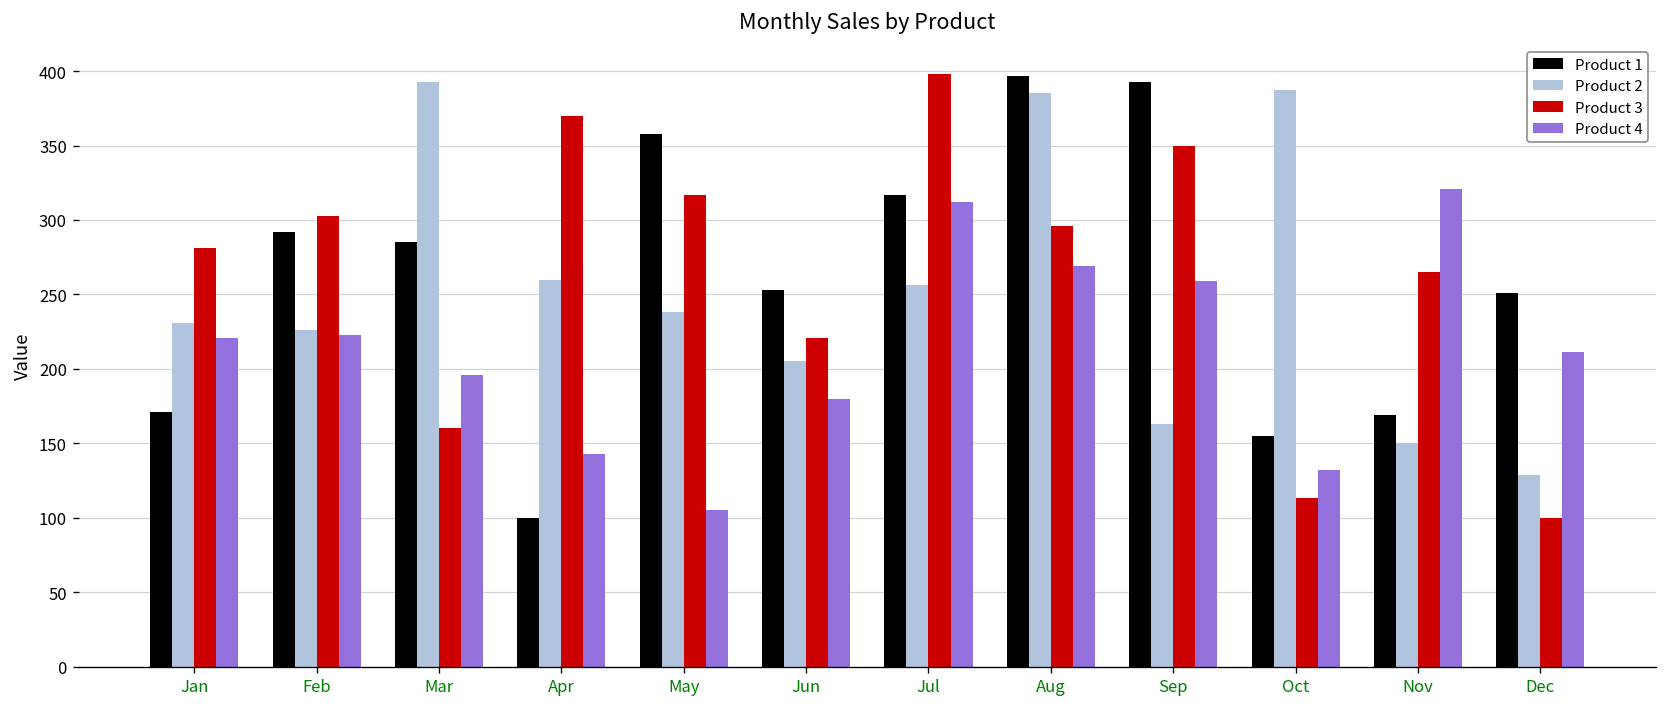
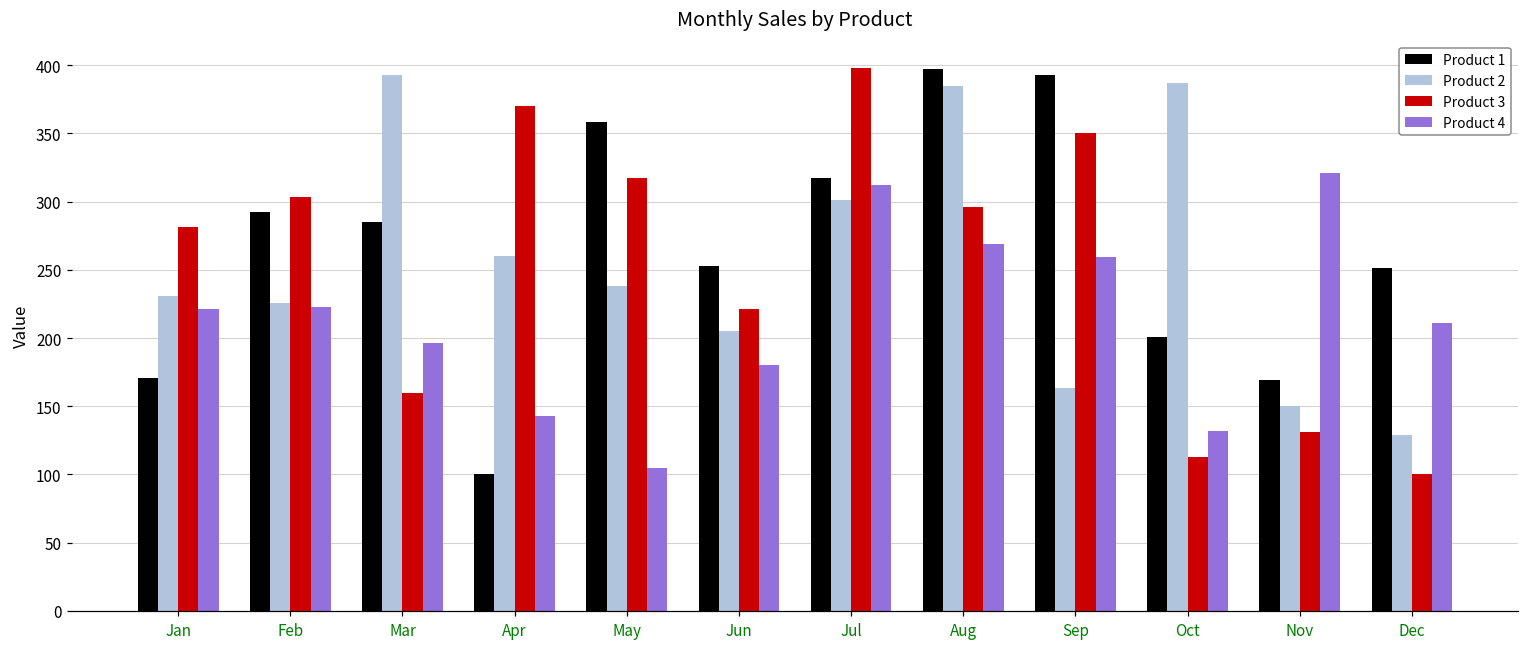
Product 2, Jul: 256 -> 301
Product 1, Oct: 155 -> 201
Product 3, Nov: 265 -> 131
